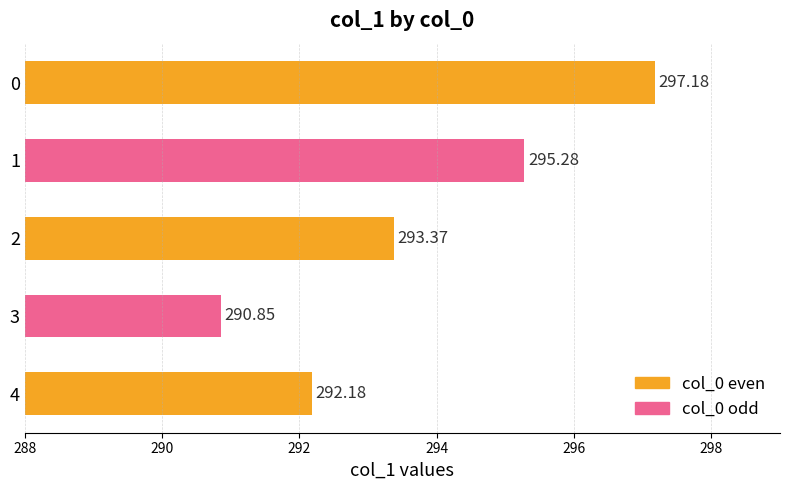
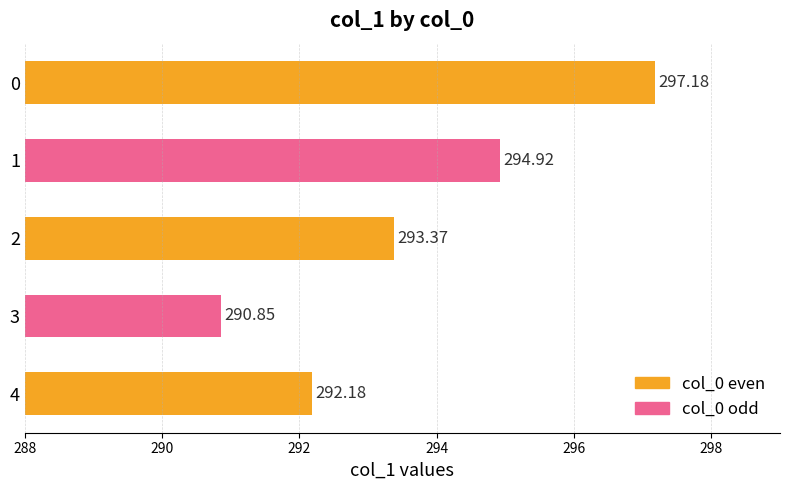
1: 295.28 -> 294.92
